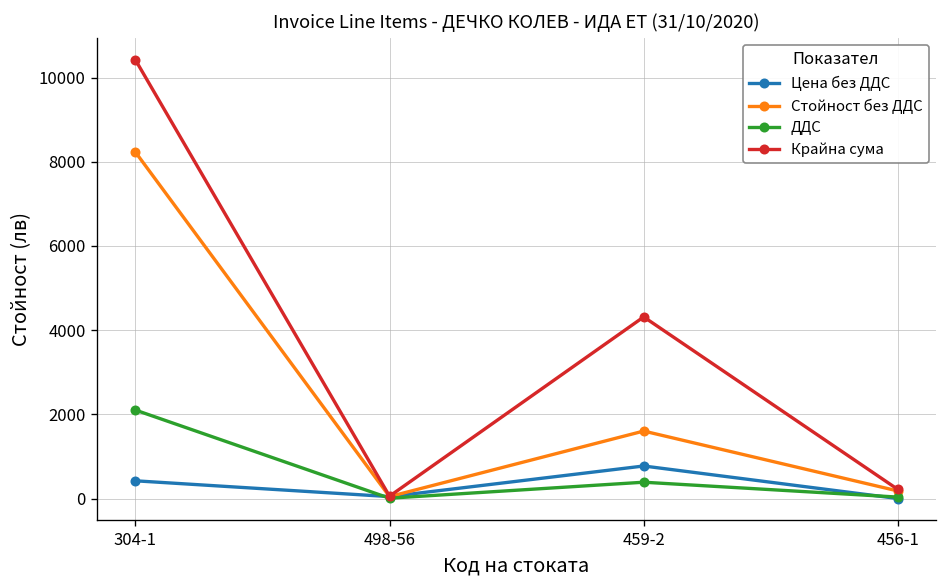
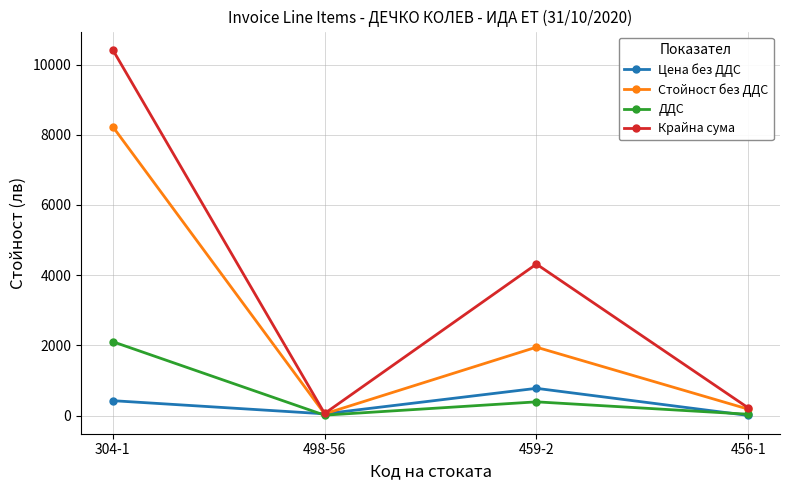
Стойност без ДДС, 459-2: 1600 -> 1900
